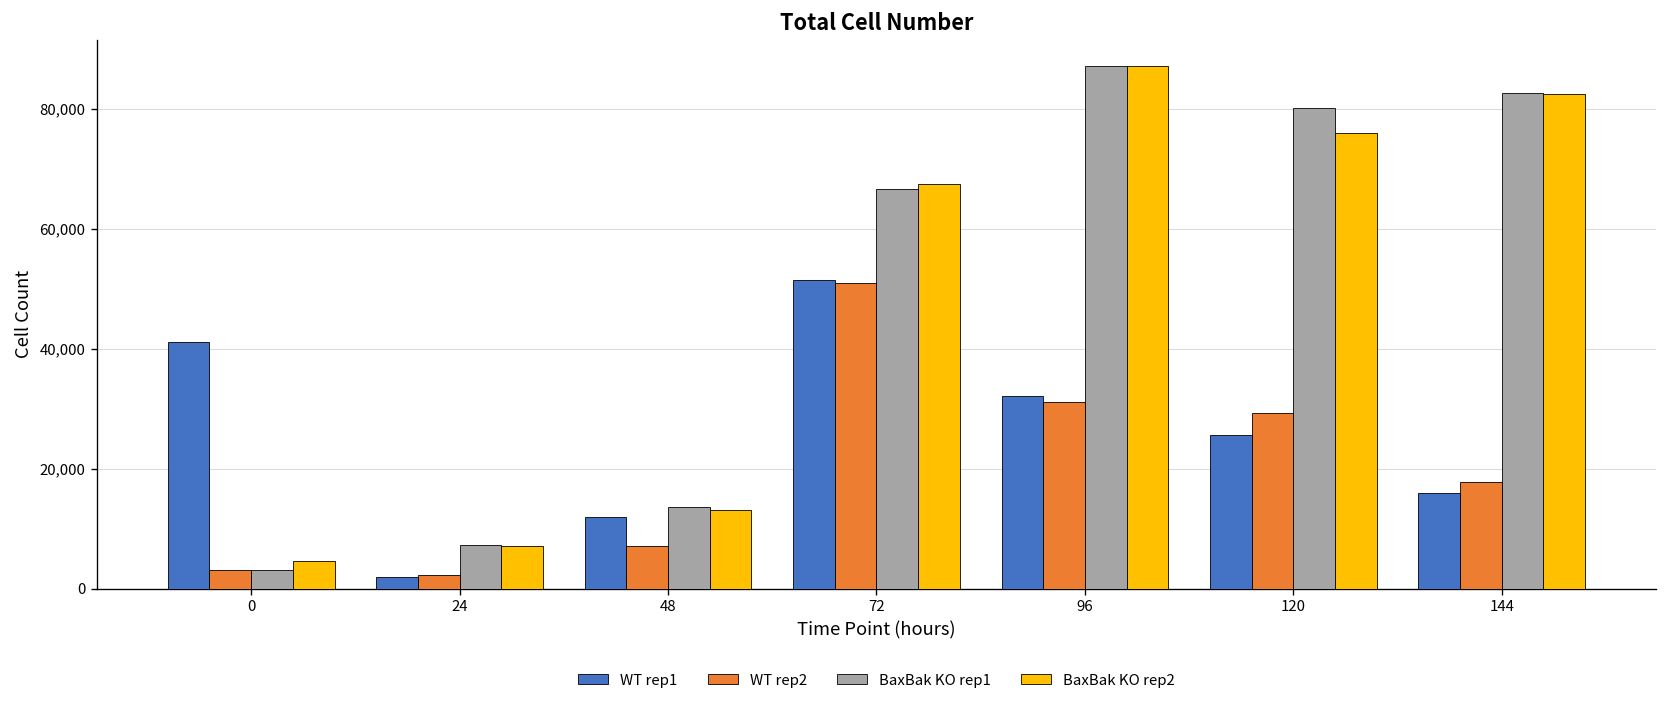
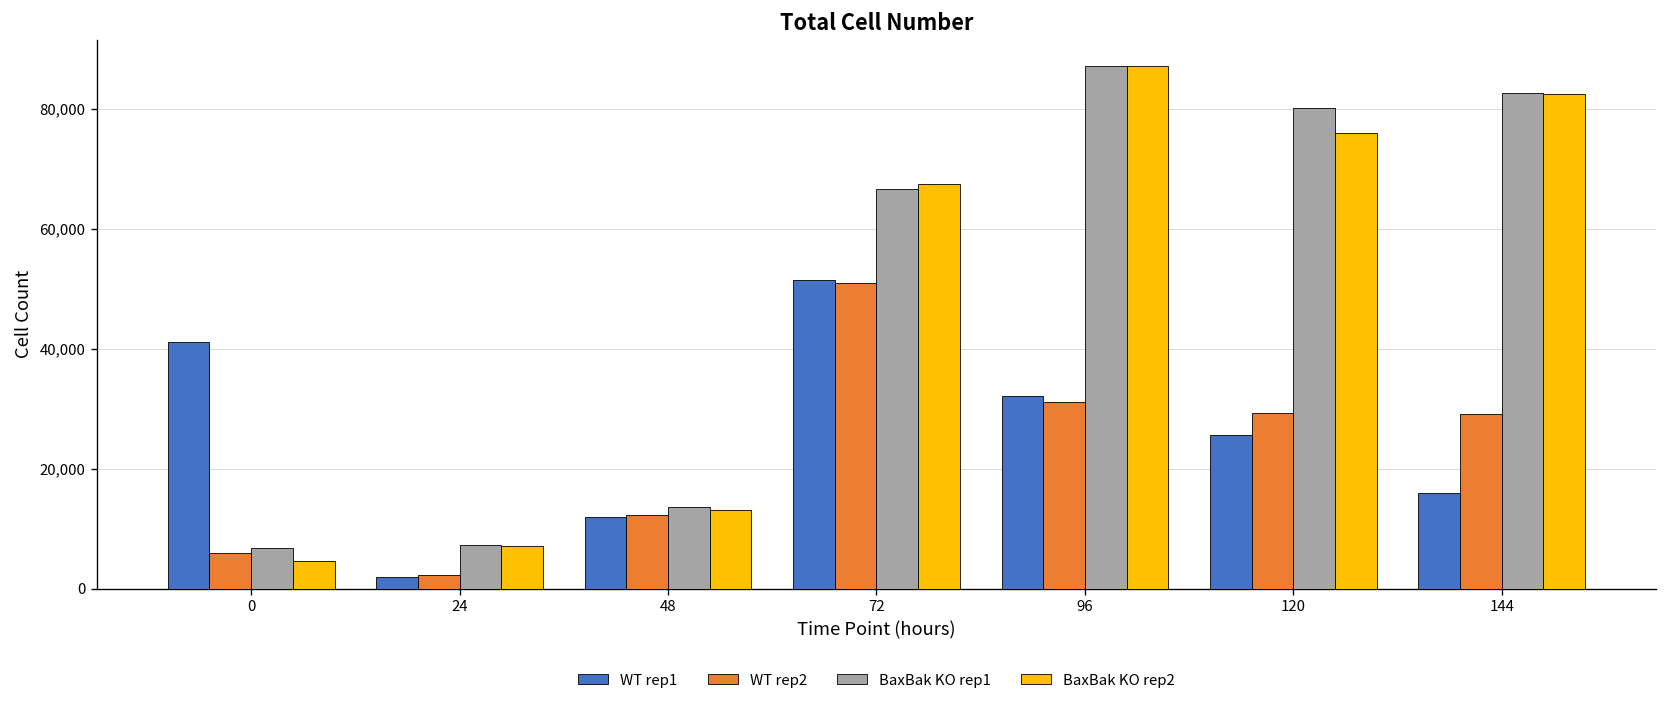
WT rep2, 0: 3,000 -> 6,000
BaxBak KO rep1, 0: 3,000 -> 7,000
WT rep2, 48: 7,000 -> 12,000
WT rep2, 144: 18,000 -> 29,000
